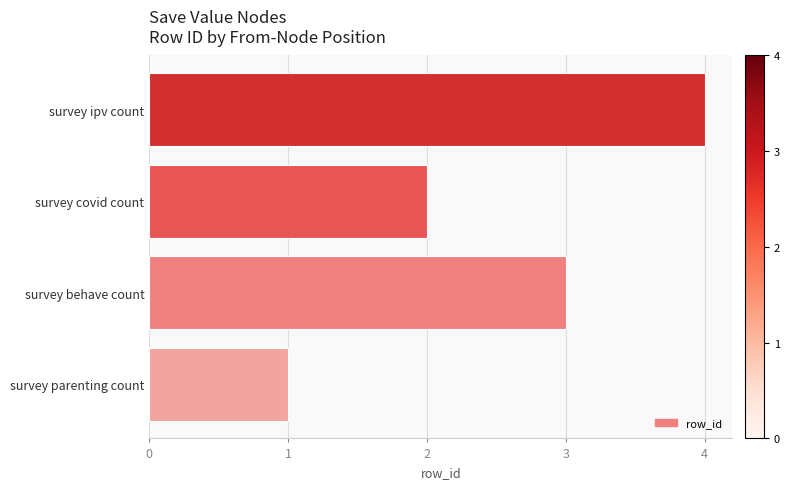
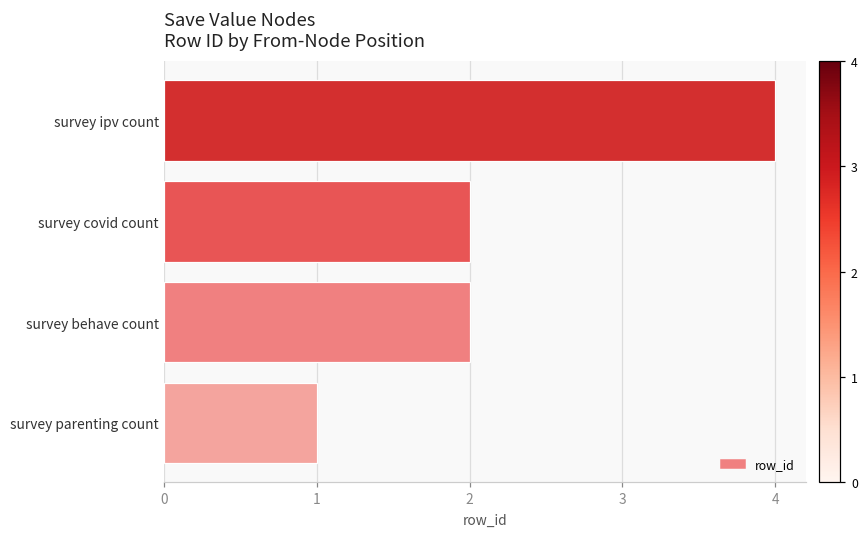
survey behave count: 3 -> 2
